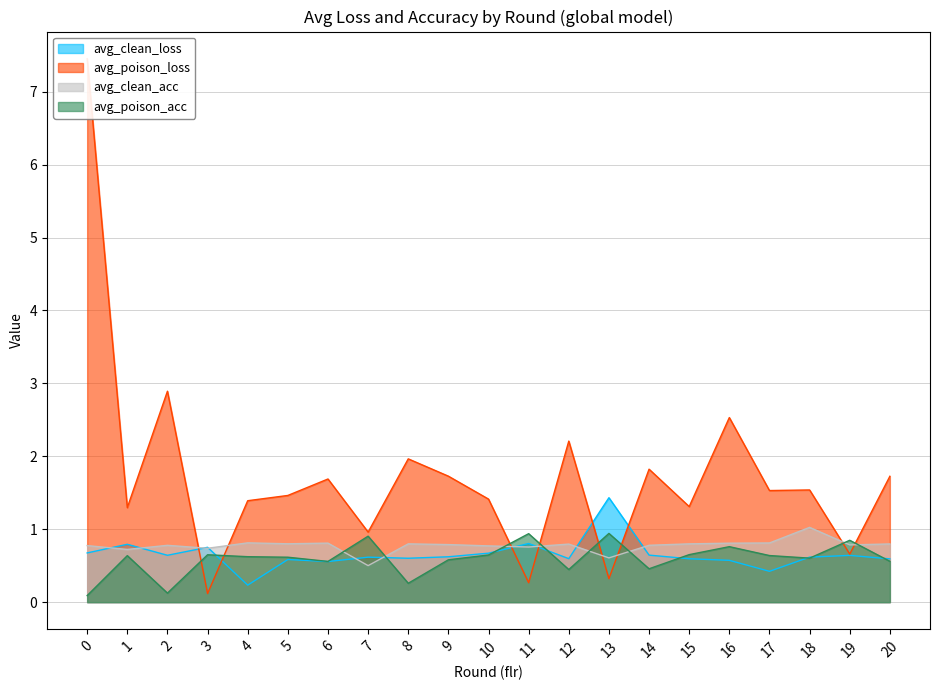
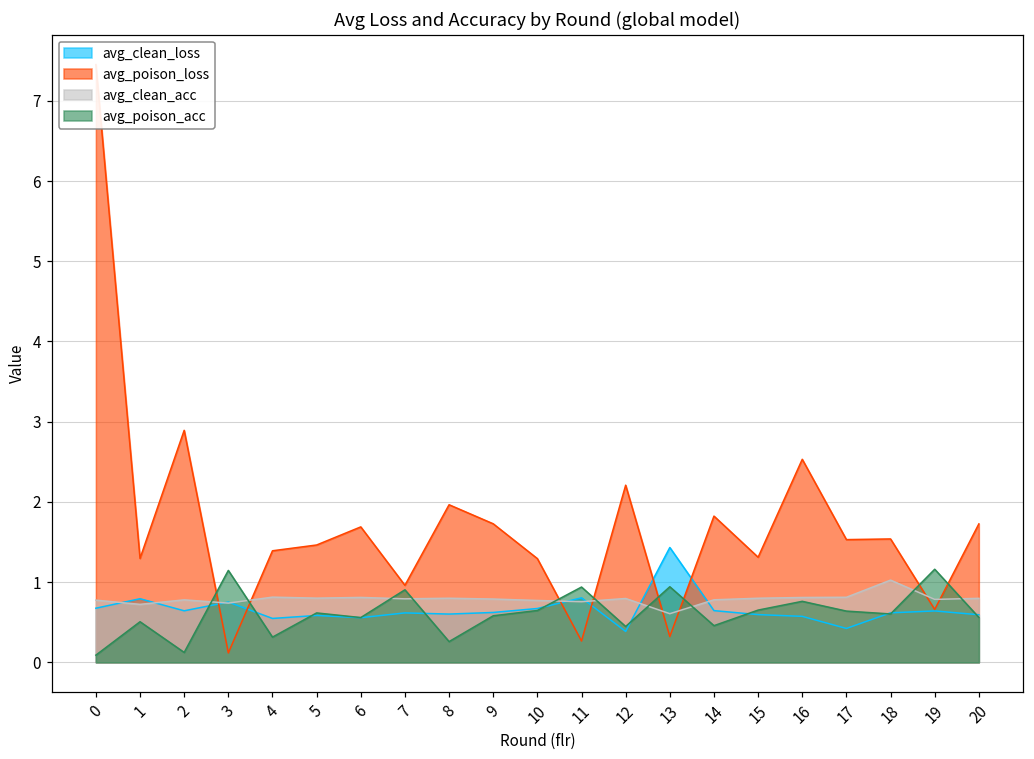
avg_poison_acc, 1: 0.6 -> 0.5
avg_poison_acc, 3: 0.6 -> 1.1
avg_clean_loss, 4: 0.2 -> 0.5
avg_poison_acc, 4: 0.6 -> 0.3
avg_clean_acc, 7: 0.5 -> 0.8
avg_poison_loss, 10: 1.4 -> 1.3
avg_clean_loss, 12: 0.6 -> 0.4
avg_poison_acc, 19: 0.8 -> 1.2
